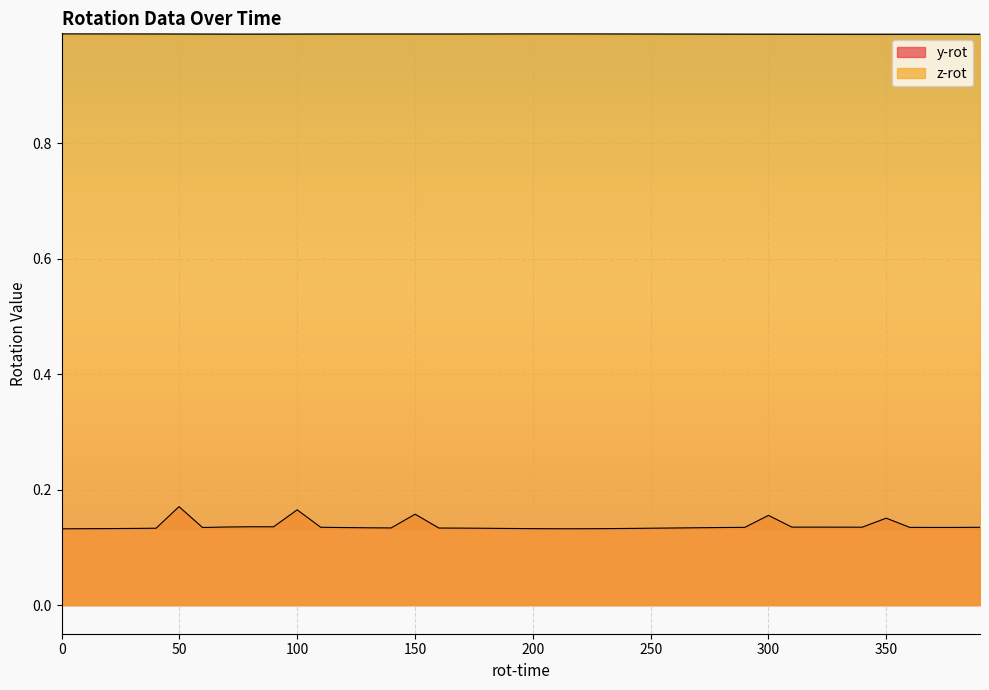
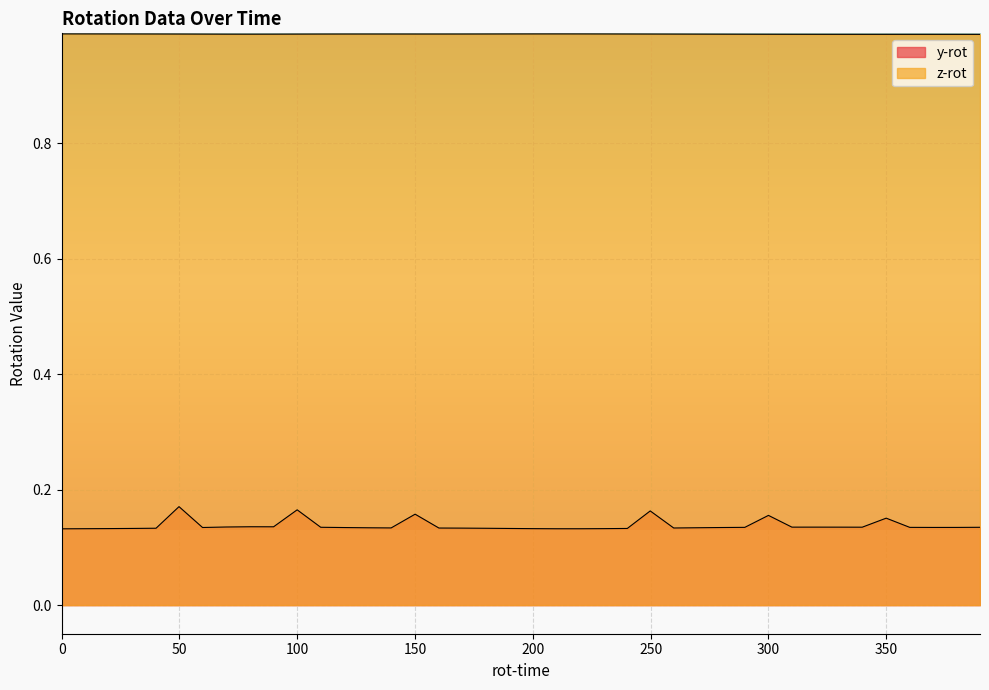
y-rot, 250: 0.13 -> 0.16
